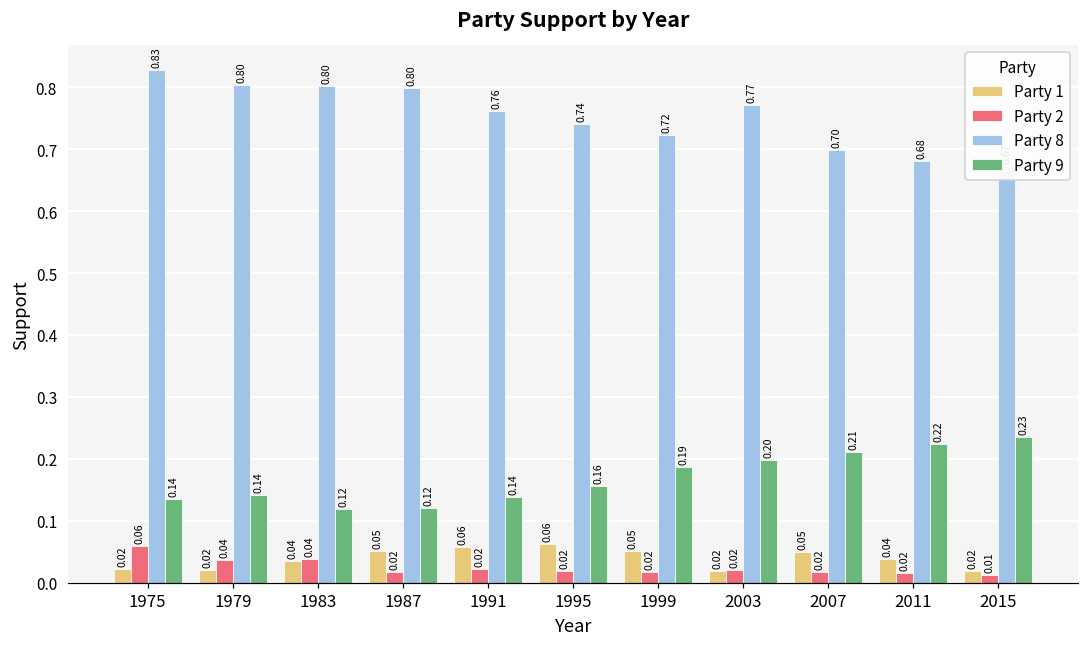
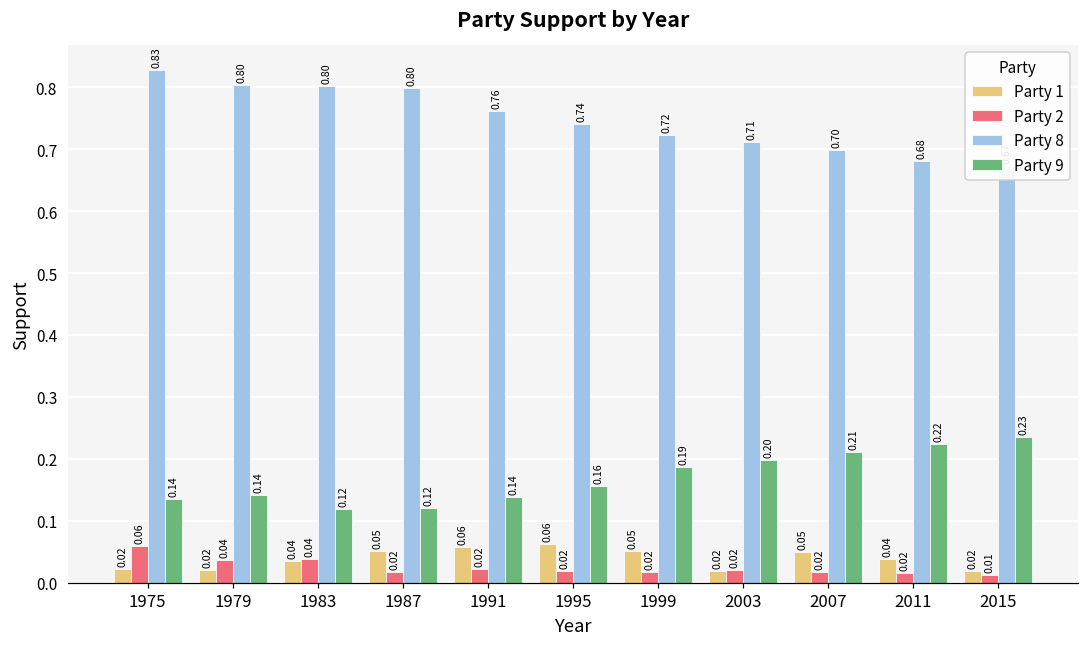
Party 8, 2003: 0.77 -> 0.71
